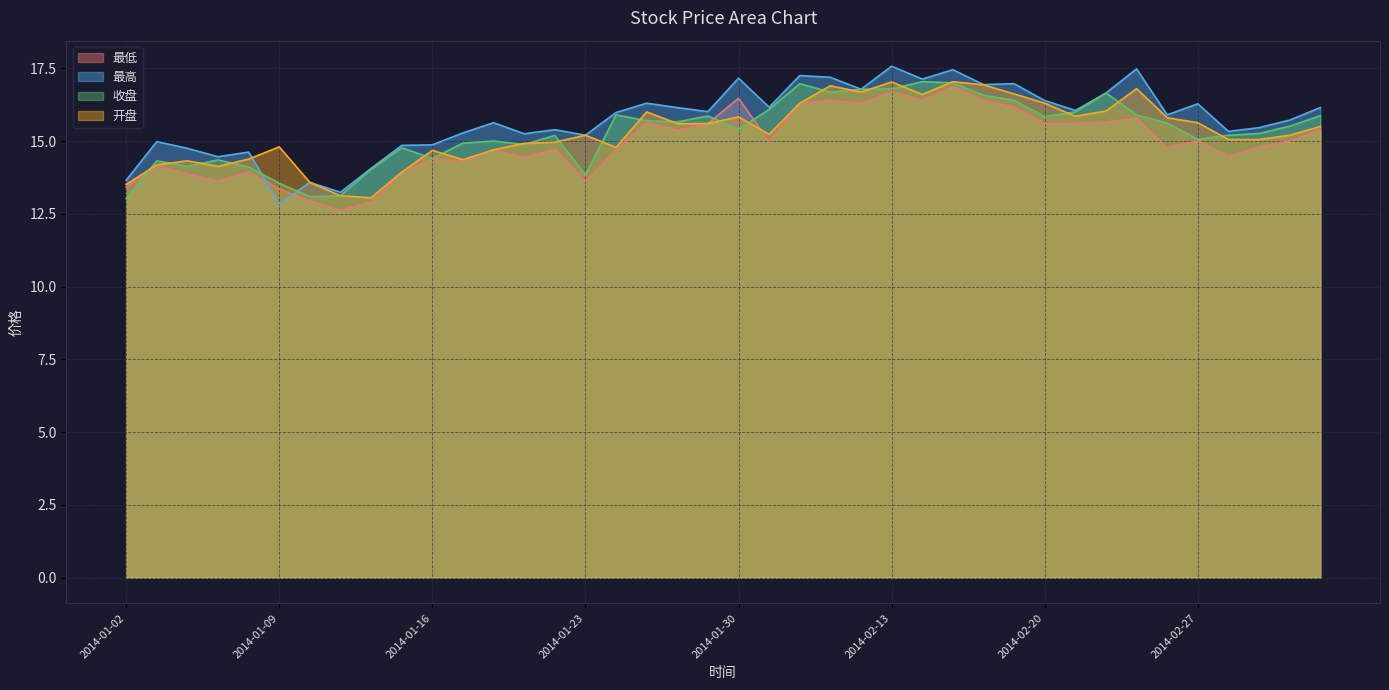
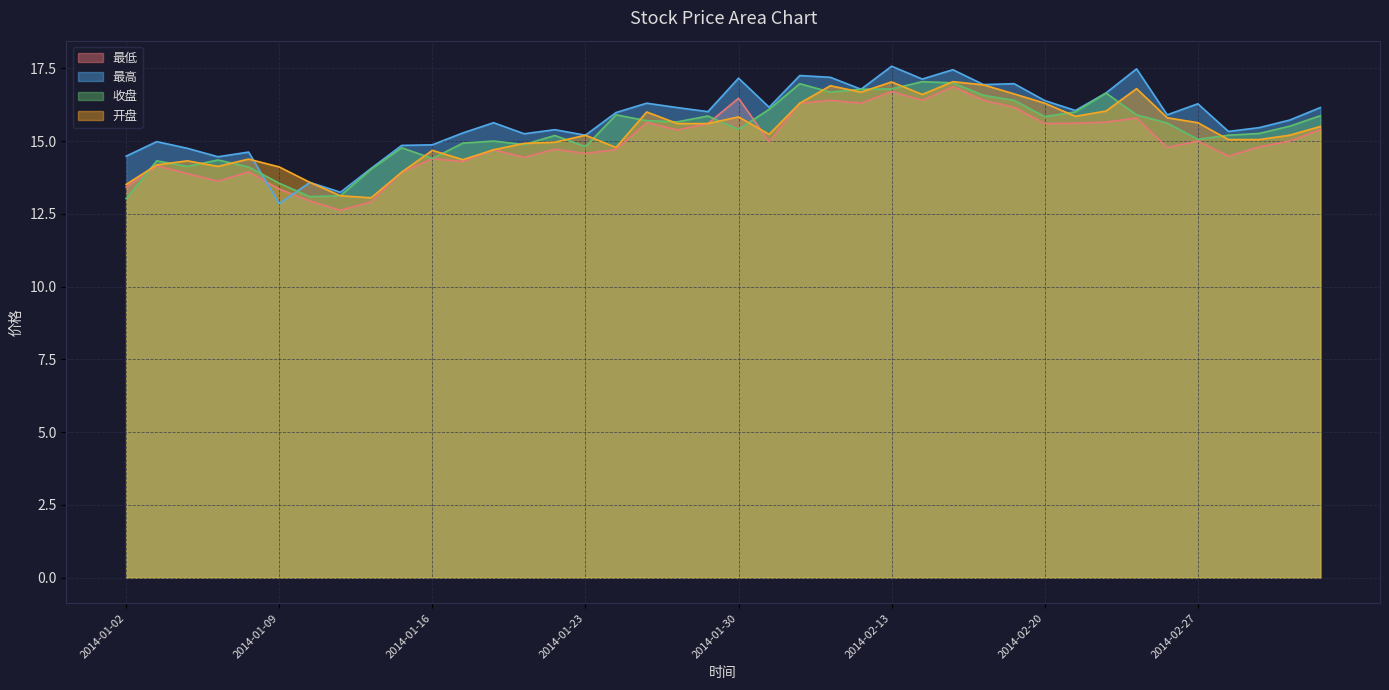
最高, 2014-01-02: 13.7 -> 14.5
开盘, 2014-01-09: 14.8 -> 14.1
最低, 2014-01-23: 13.6 -> 14.6
收盘, 2014-01-23: 13.8 -> 14.8
